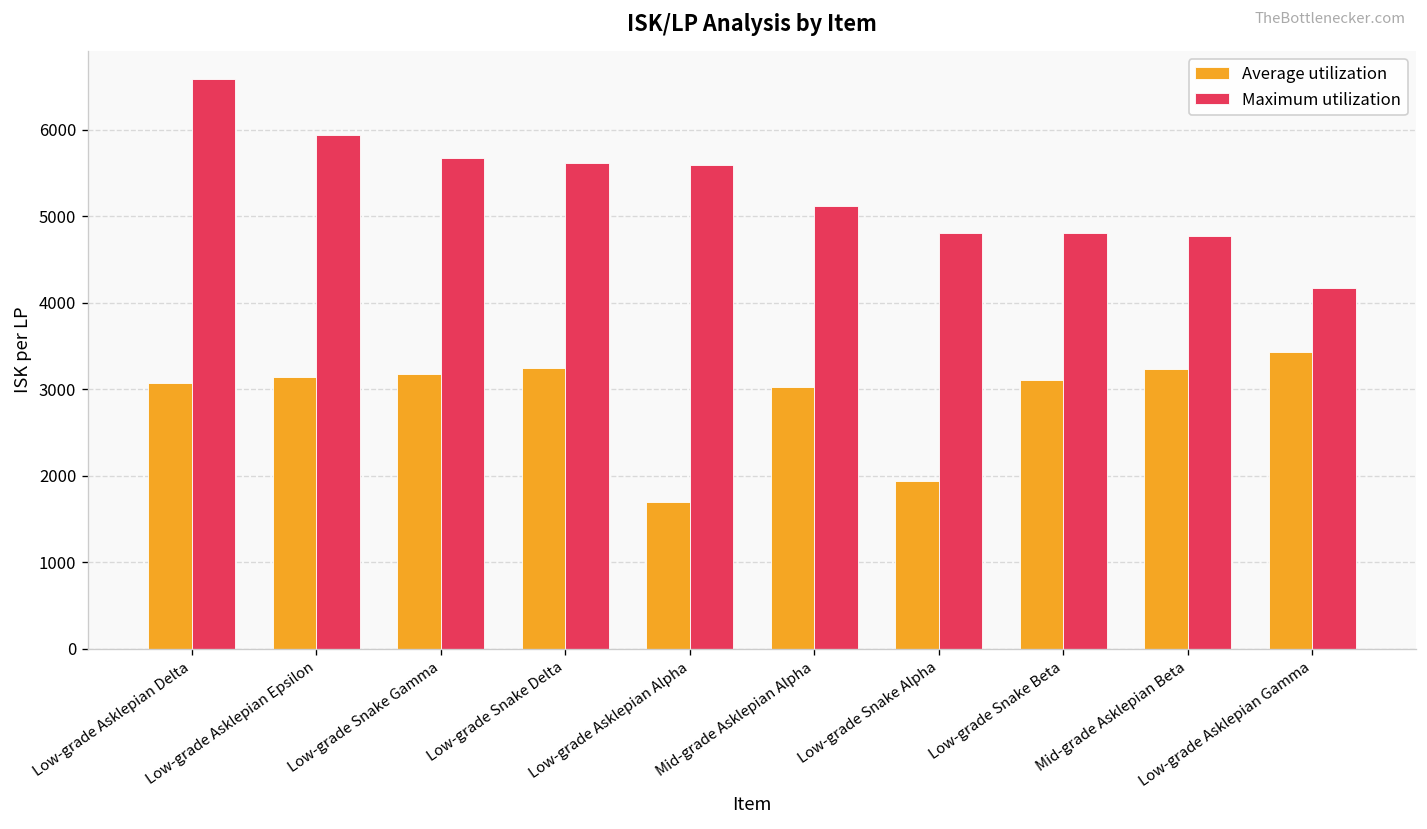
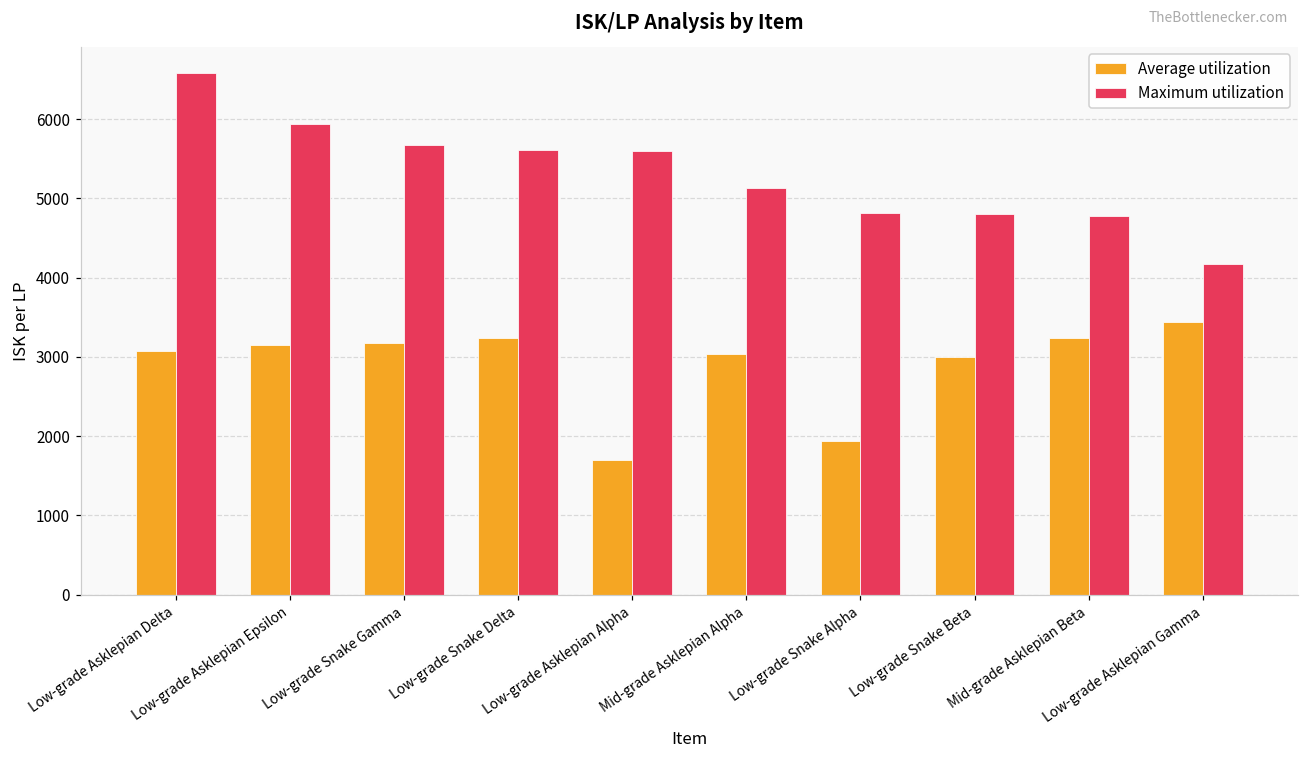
Average utilization, Low-grade Snake Beta: 3100 -> 3000
